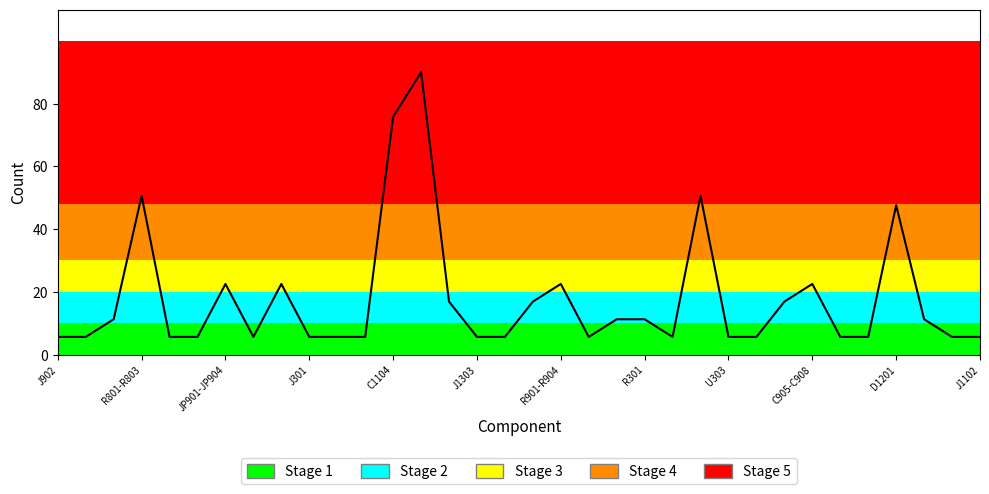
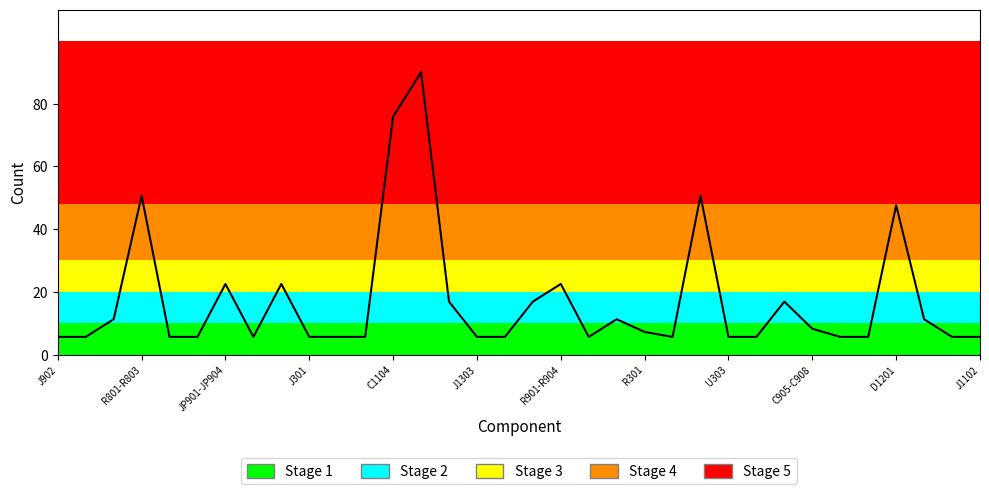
R301: 11 -> 7
C905-C908: 23 -> 8
